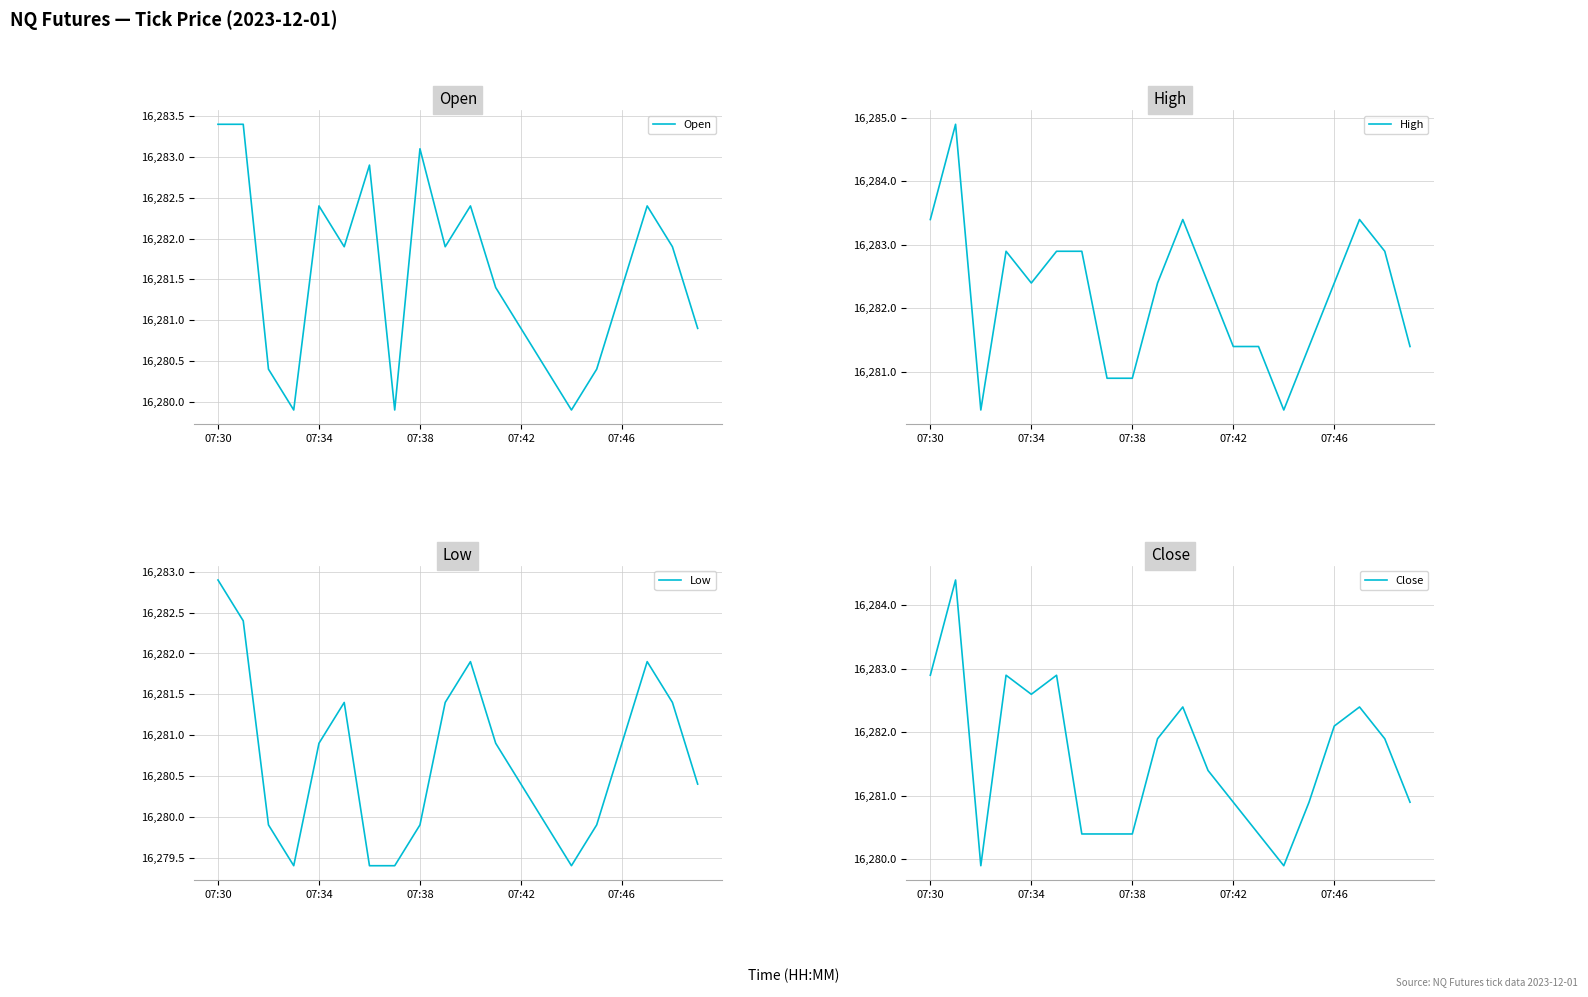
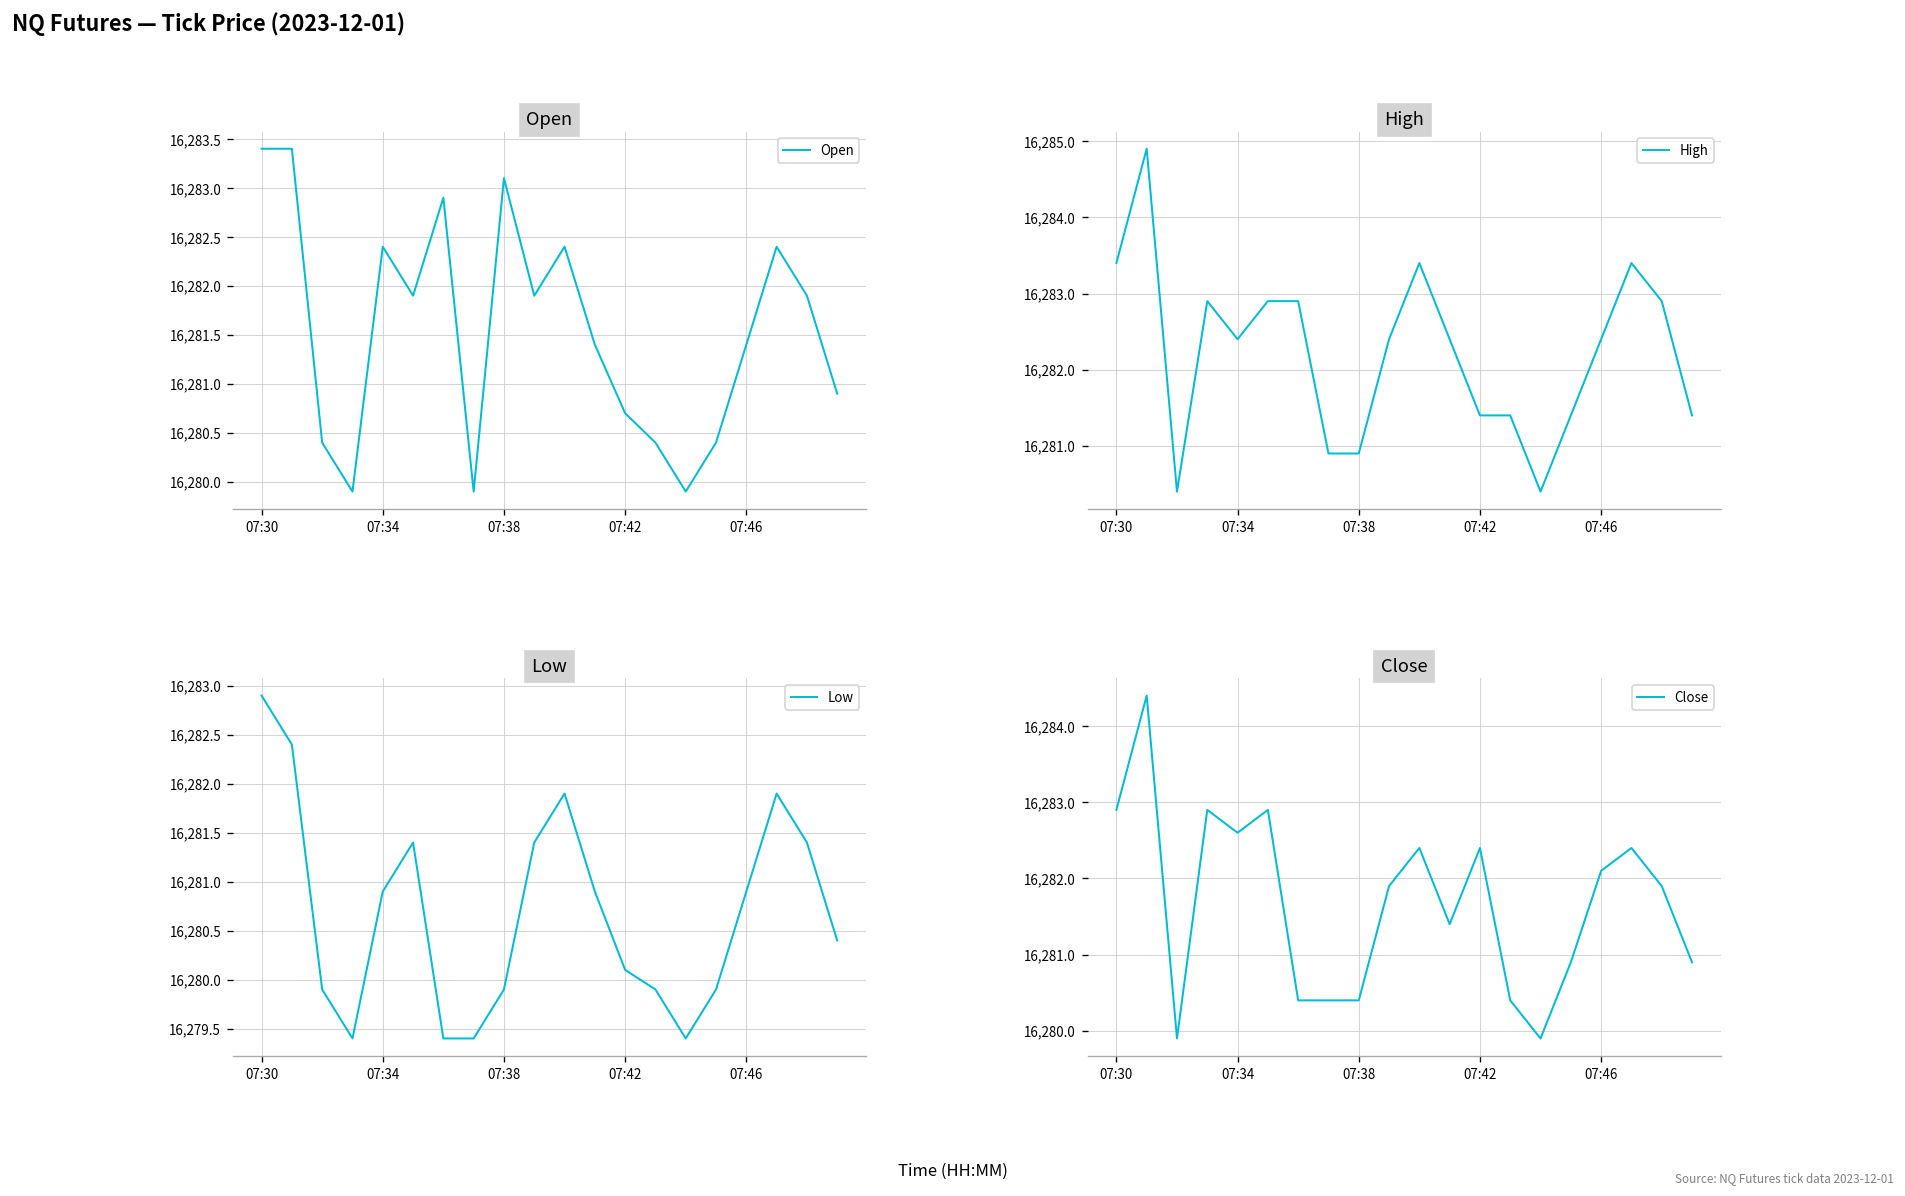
Open, 07:42: 16,280.9 -> 16,280.7
Low, 07:42: 16,280.4 -> 16,280.1
Close, 07:42: 16,280.9 -> 16,282.4
